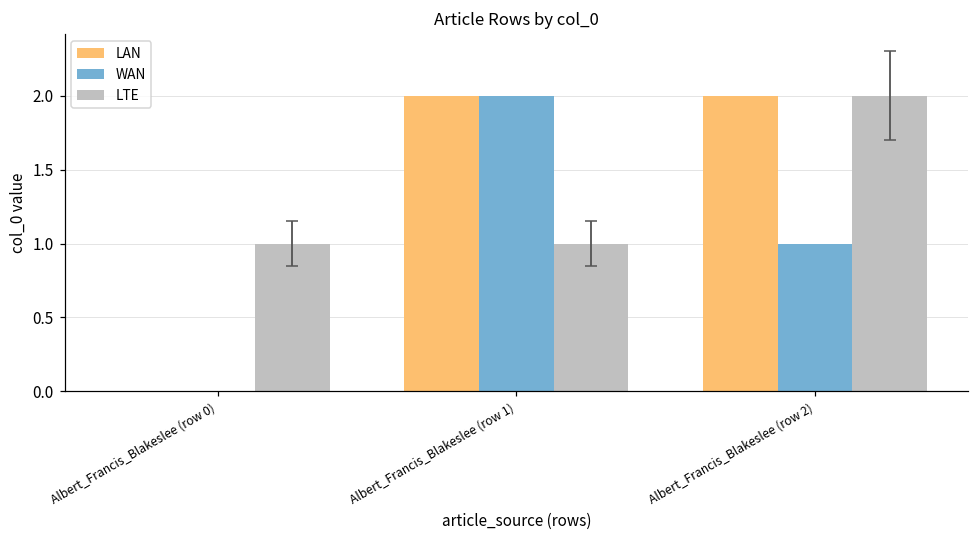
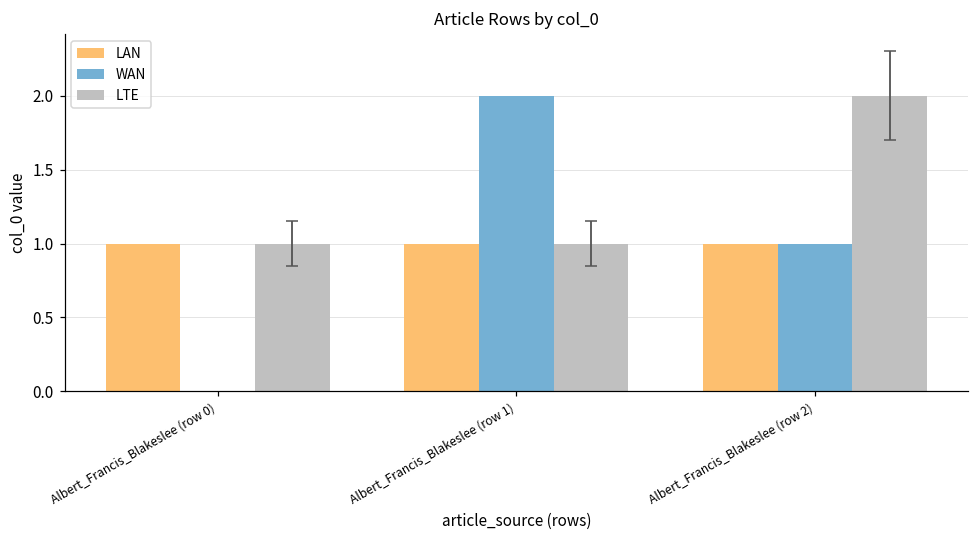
LAN, Albert_Francis_Blakeslee (row 0): 0 -> 1
LAN, Albert_Francis_Blakeslee (row 1): 2 -> 1
LAN, Albert_Francis_Blakeslee (row 2): 2 -> 1
